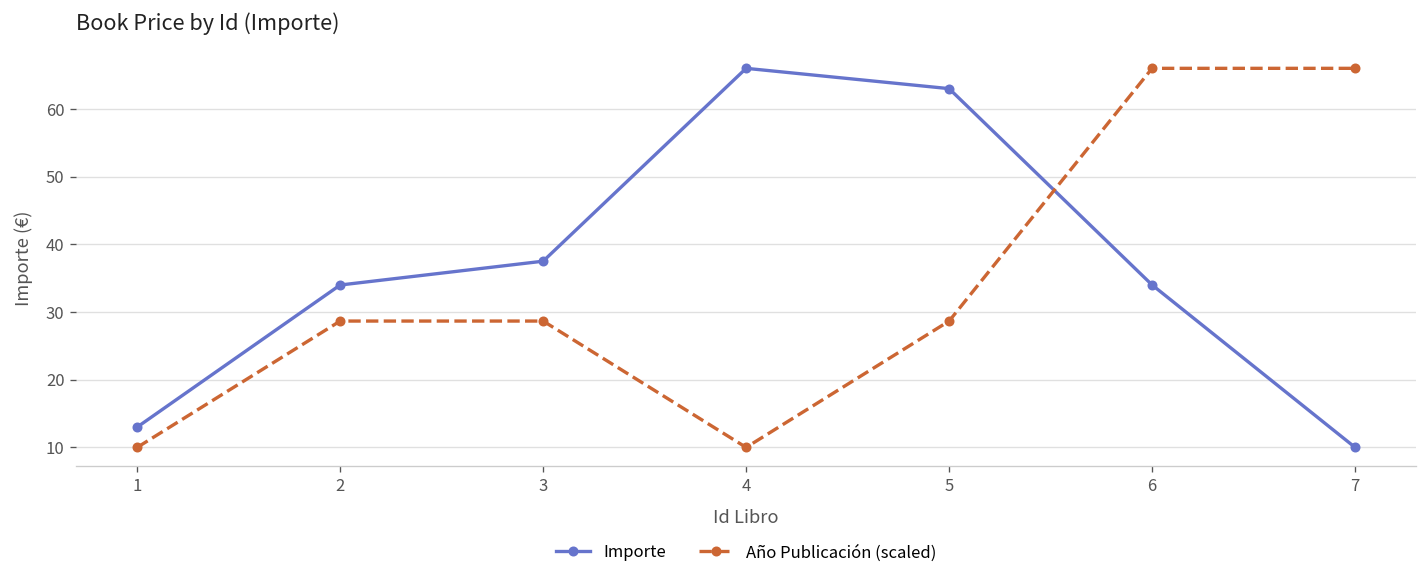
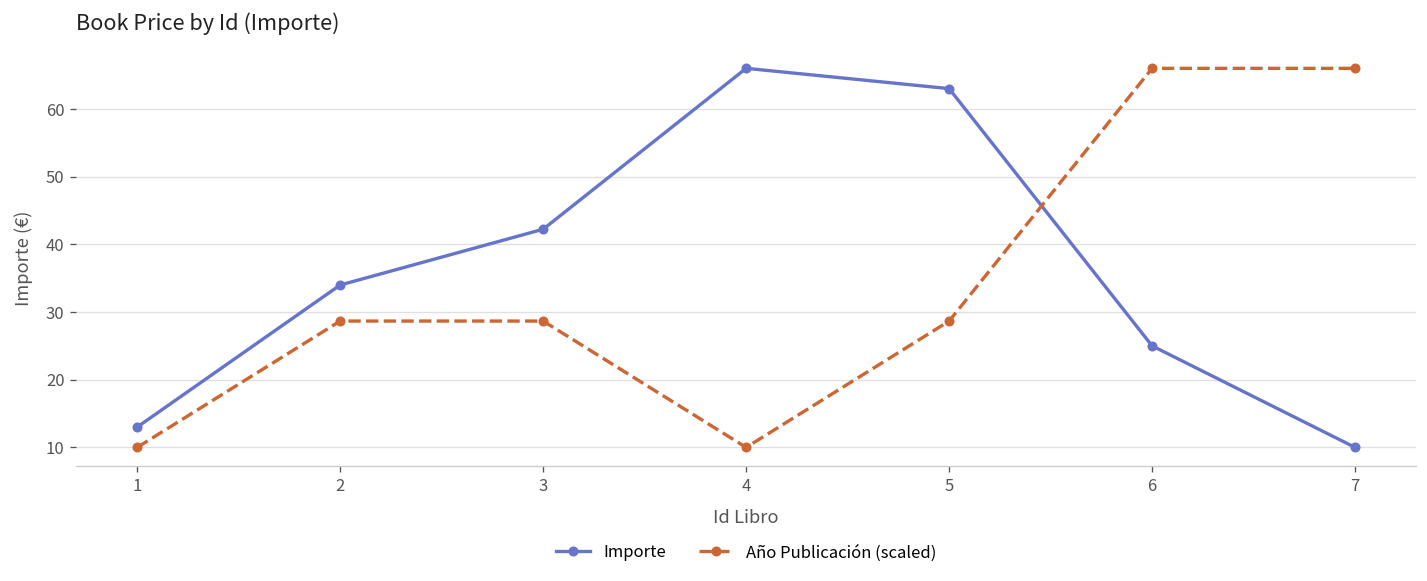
Importe, 3: 38 -> 42
Importe, 6: 34 -> 25
